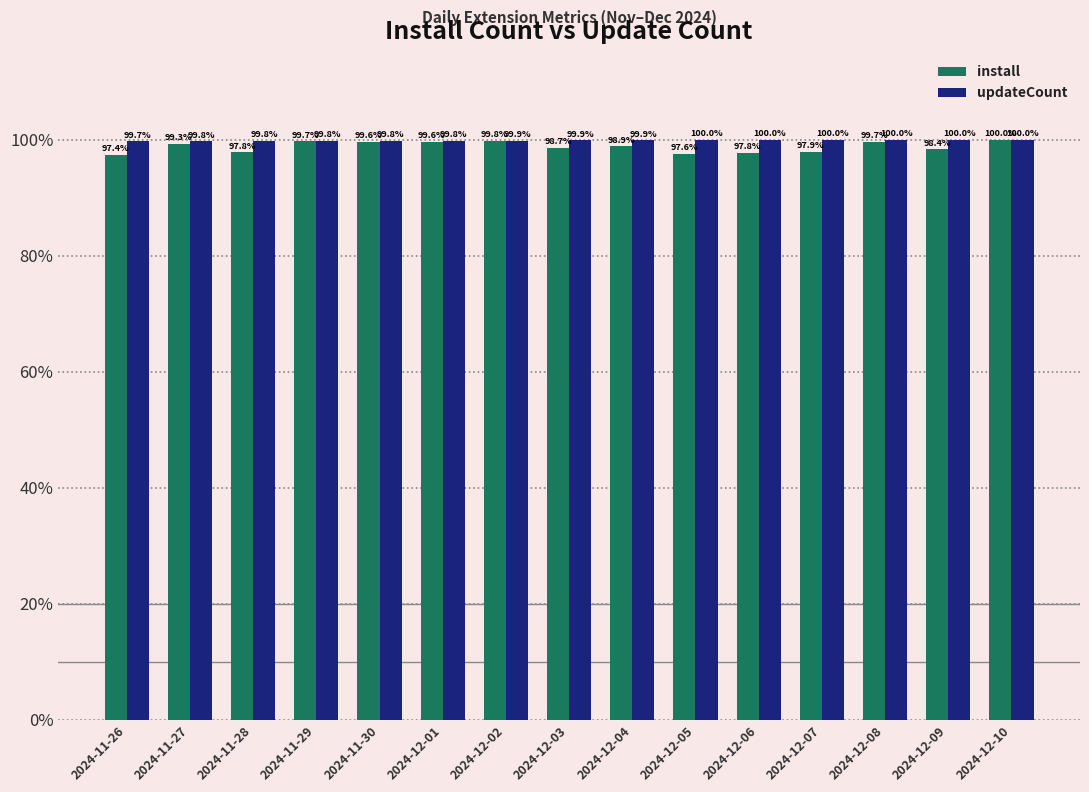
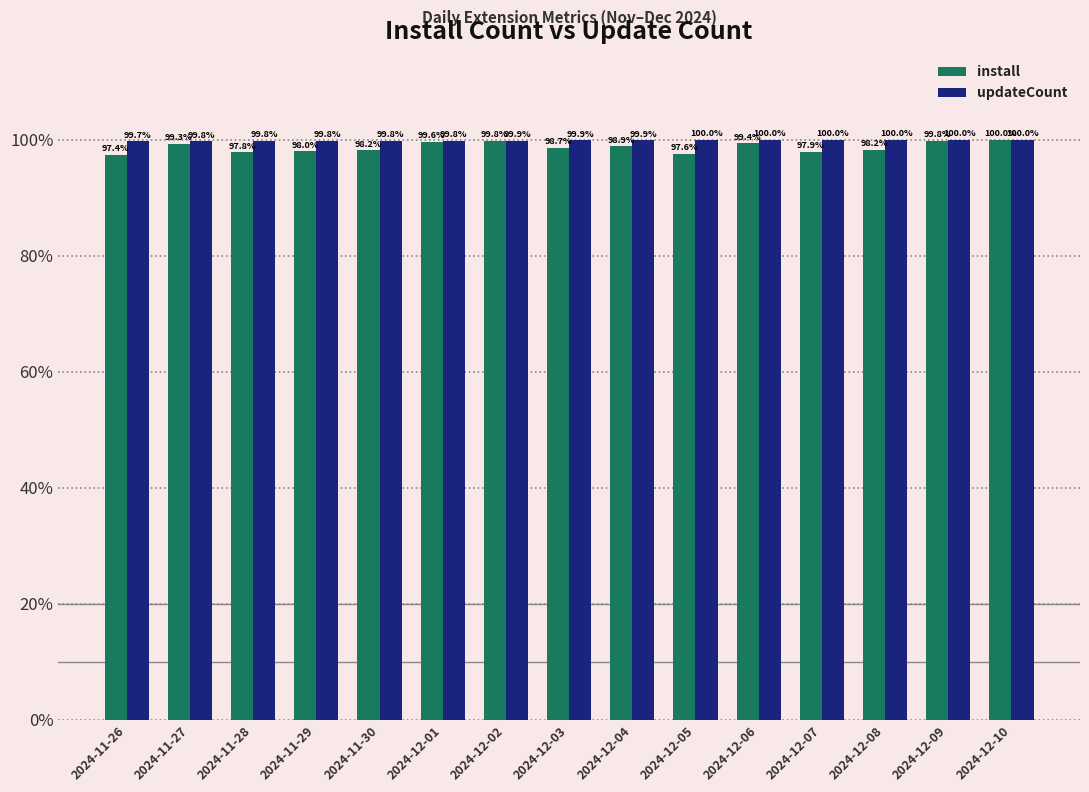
install, 2024-11-29: 99.7% -> 98.0%
install, 2024-11-30: 99.6% -> 98.2%
install, 2024-12-06: 97.8% -> 99.4%
install, 2024-12-08: 99.7% -> 98.2%
install, 2024-12-09: 98.4% -> 99.8%
